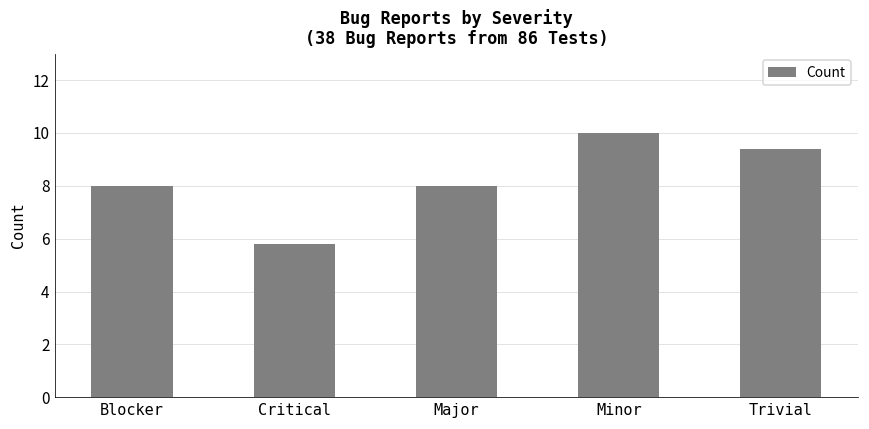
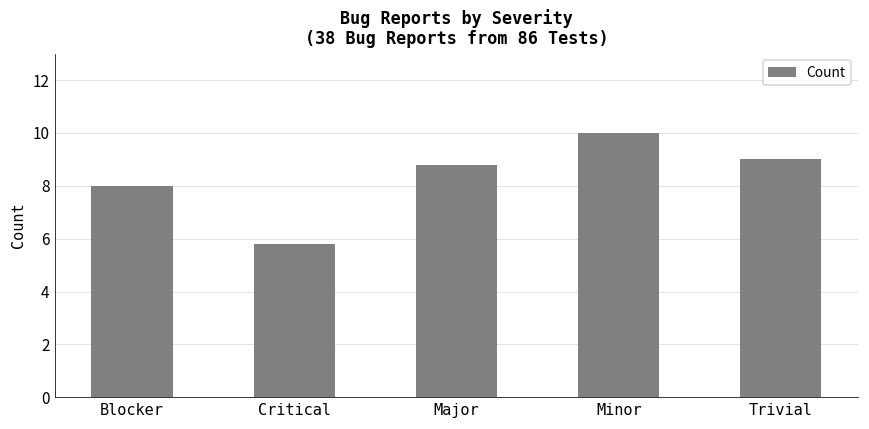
Major: 8.0 -> 8.8
Trivial: 9.4 -> 9.0
